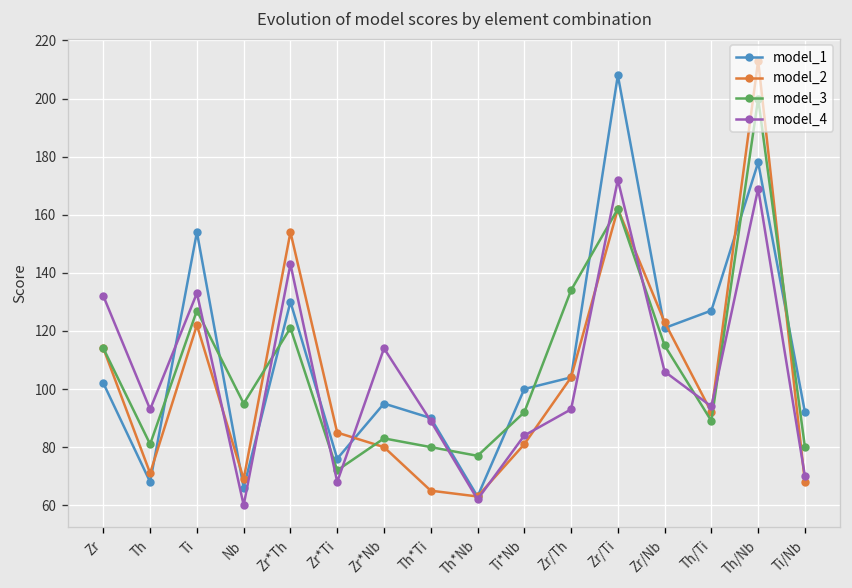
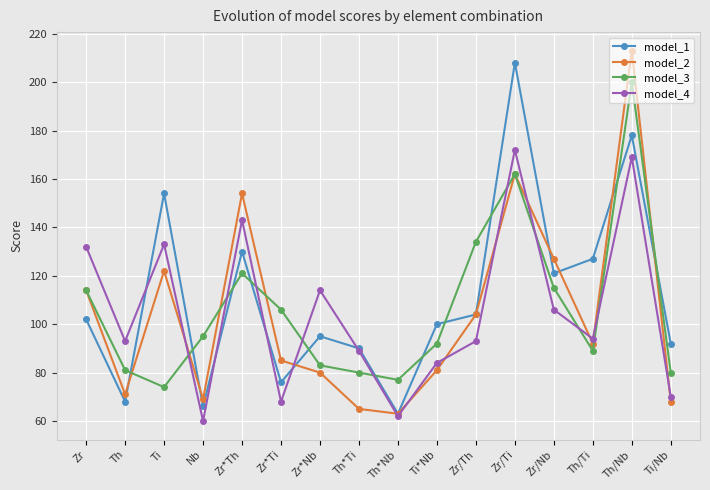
model_3, Ti: 127 -> 74
model_3, Zr*Ti: 72 -> 106
model_2, Zr/Nb: 123 -> 127
